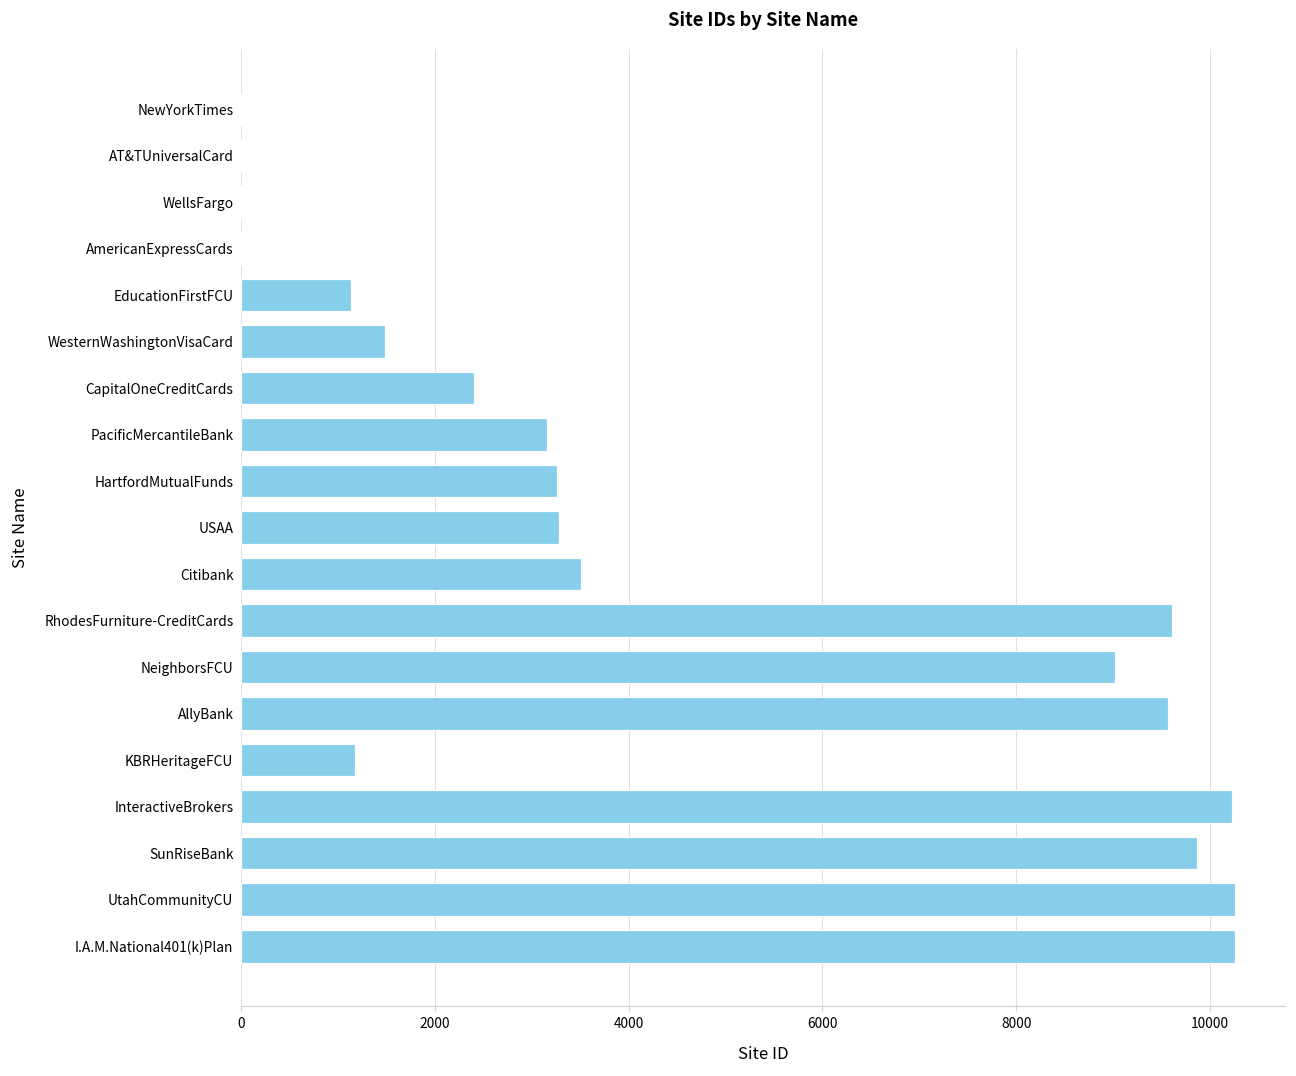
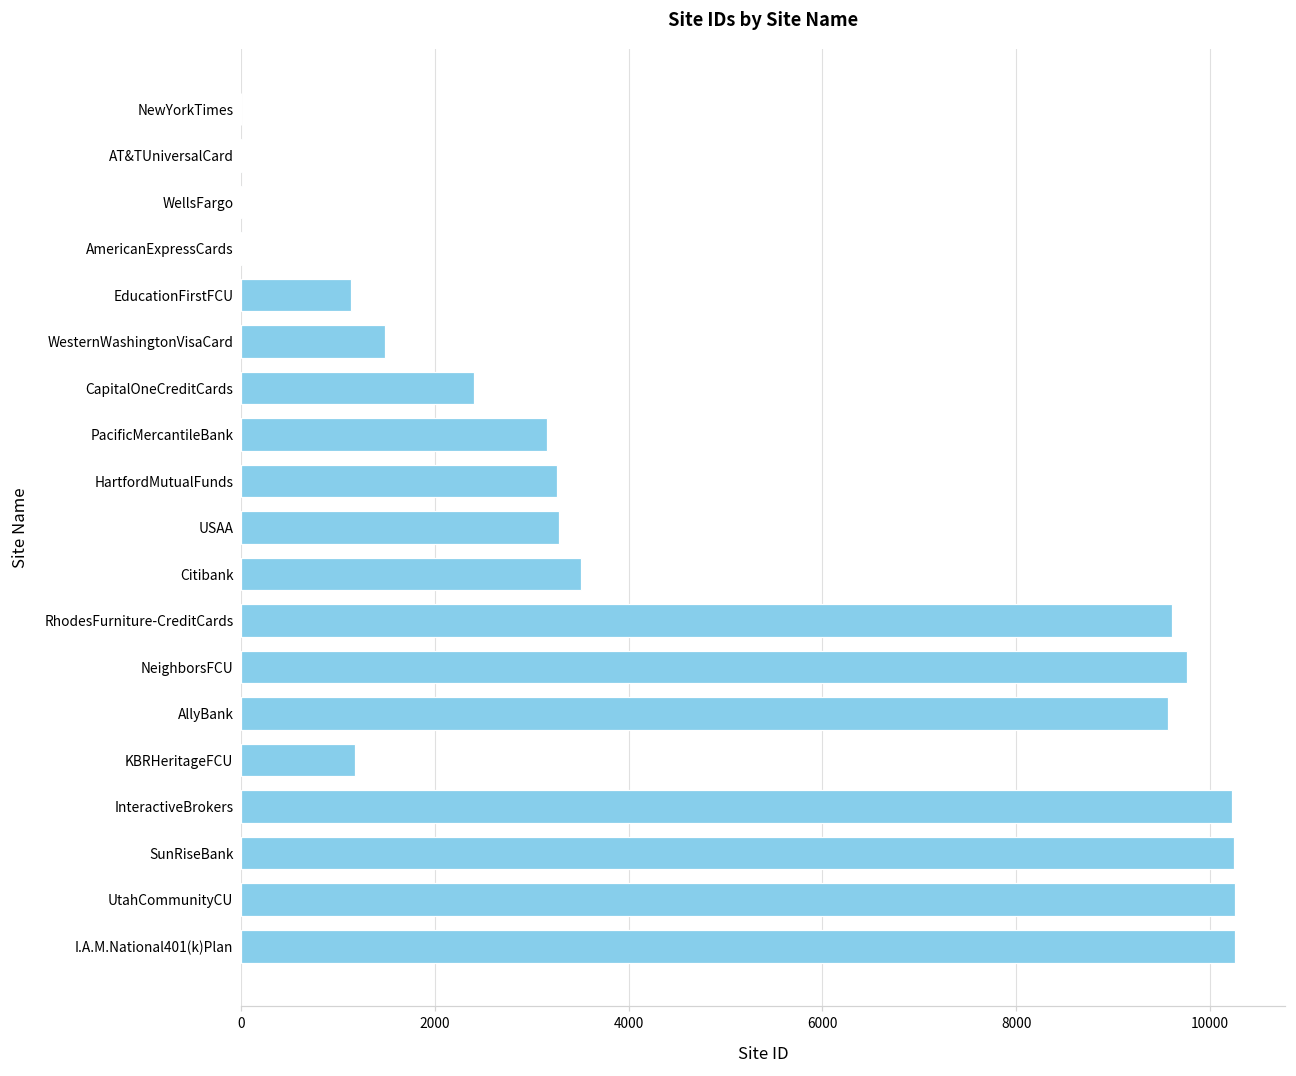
NeighborsFCU: 9000 -> 9800
SunRiseBank: 9900 -> 10200
